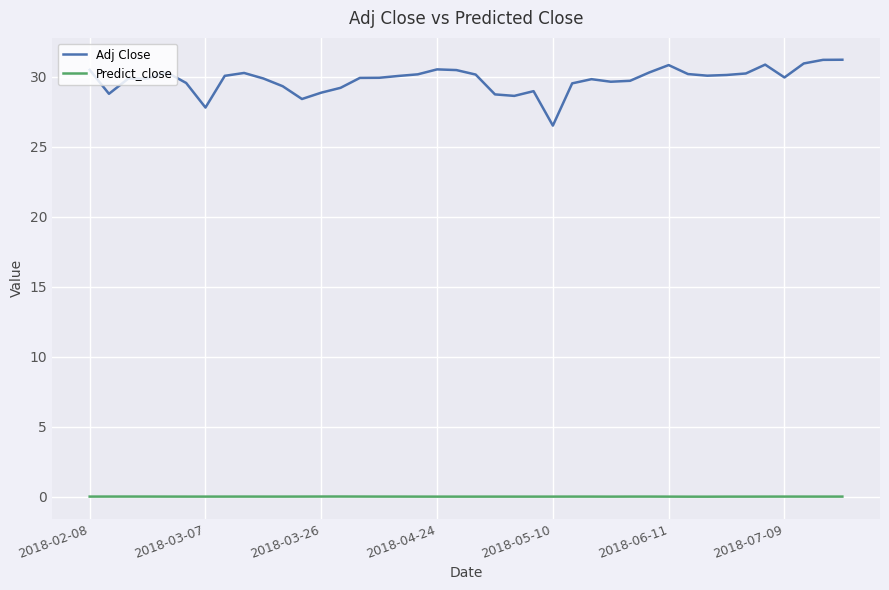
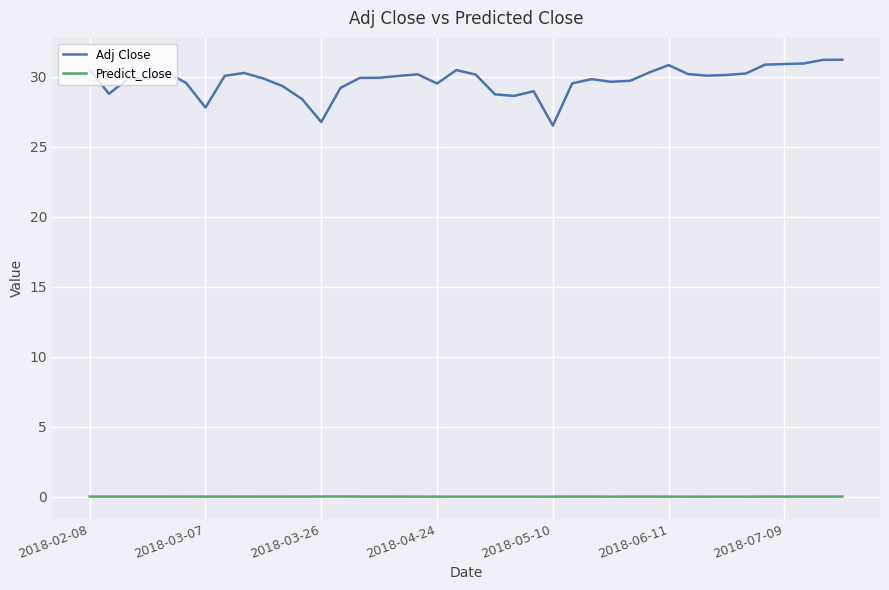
Adj Close, 2018-03-26: 28.9 -> 26.8
Adj Close, 2018-04-24: 30.5 -> 29.5
Adj Close, 2018-07-09: 30.0 -> 30.9
